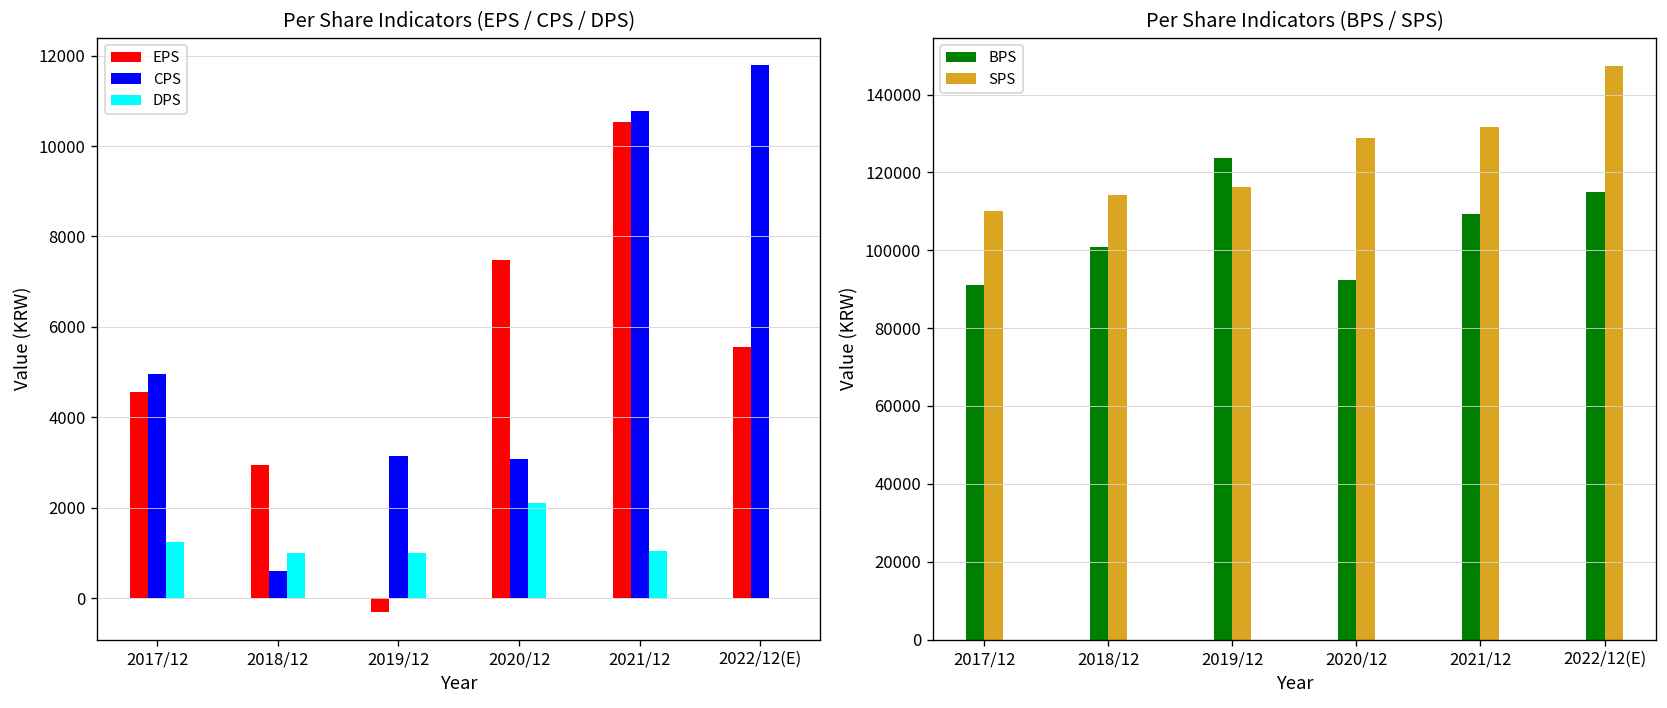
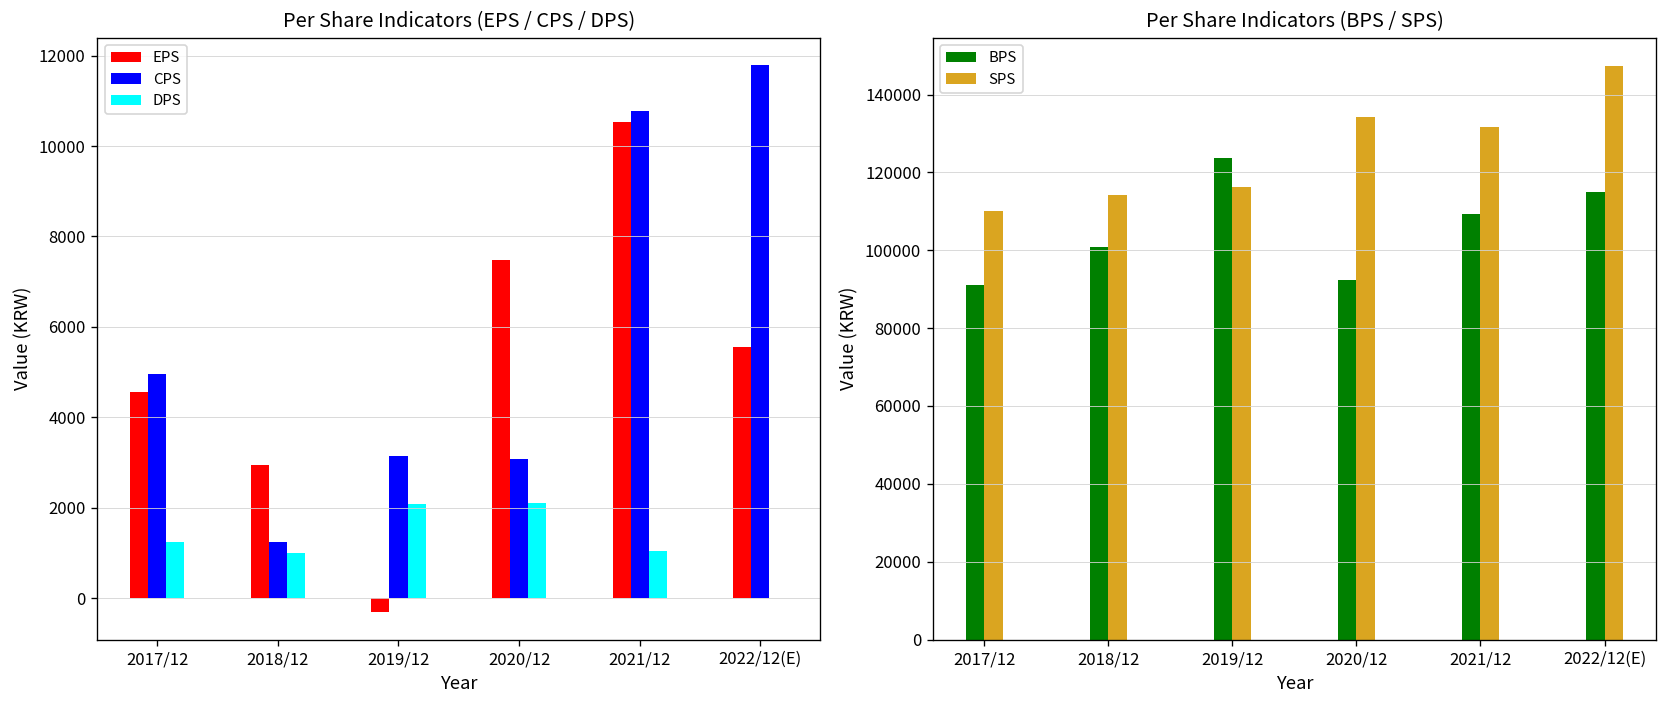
Per Share Indicators (EPS / CPS / DPS), CPS, 2018/12: 600 -> 1200
Per Share Indicators (EPS / CPS / DPS), DPS, 2019/12: 1000 -> 2100
Per Share Indicators (BPS / SPS), SPS, 2020/12: 129000 -> 134000
